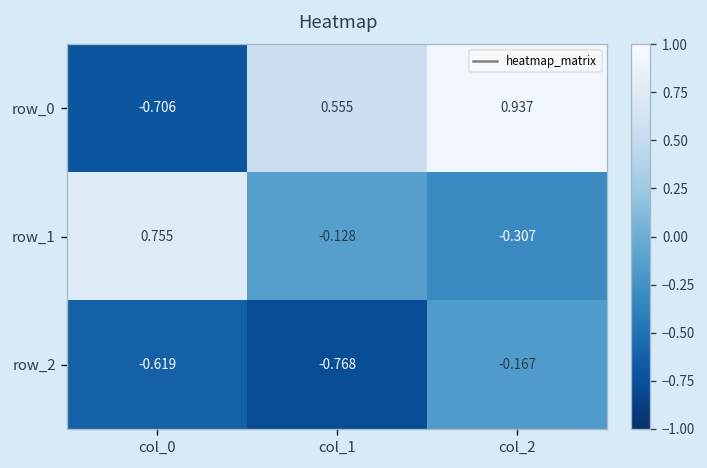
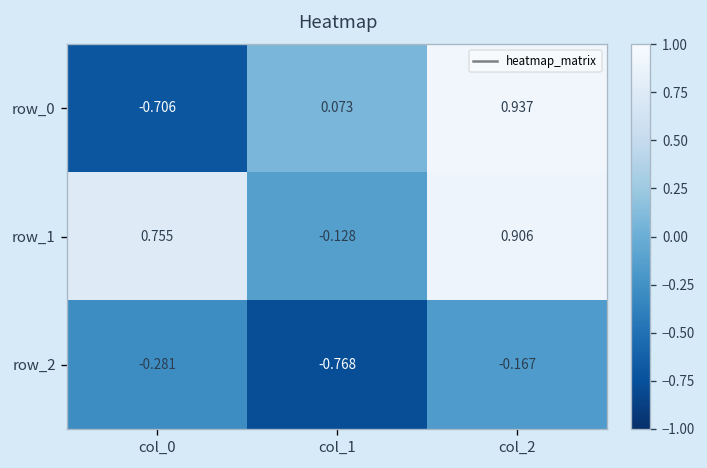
row_0, col_1: 0.555 -> 0.073
row_1, col_2: -0.307 -> 0.906
row_2, col_0: -0.619 -> -0.281
